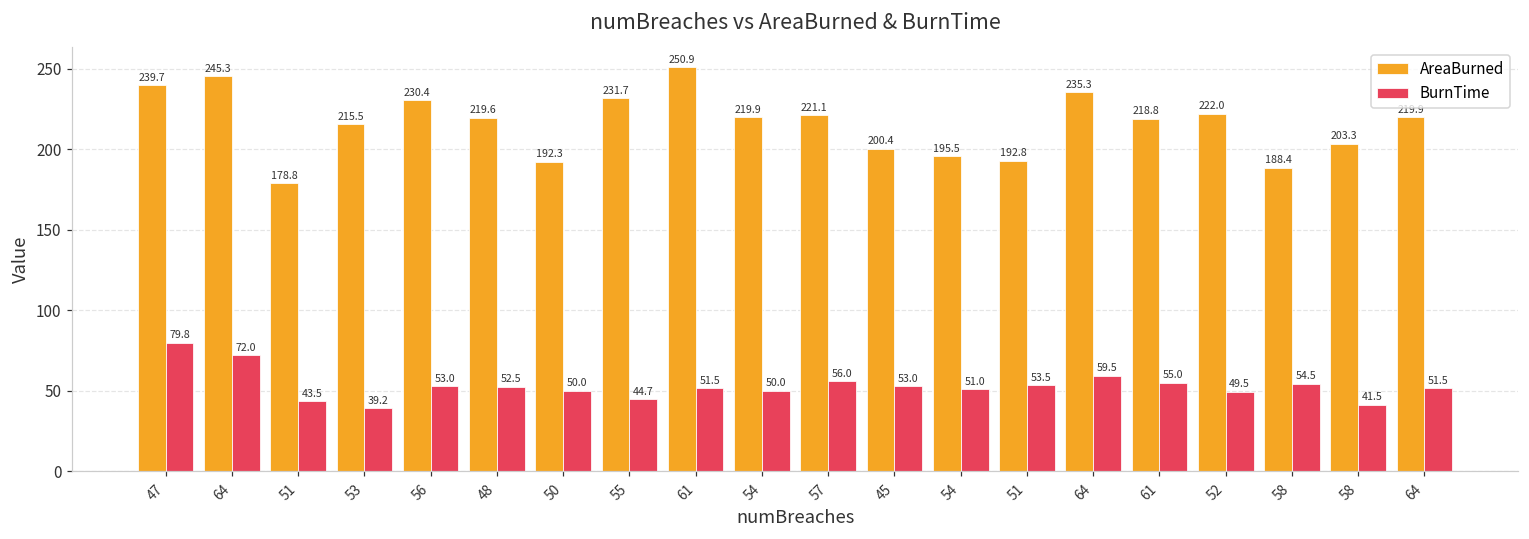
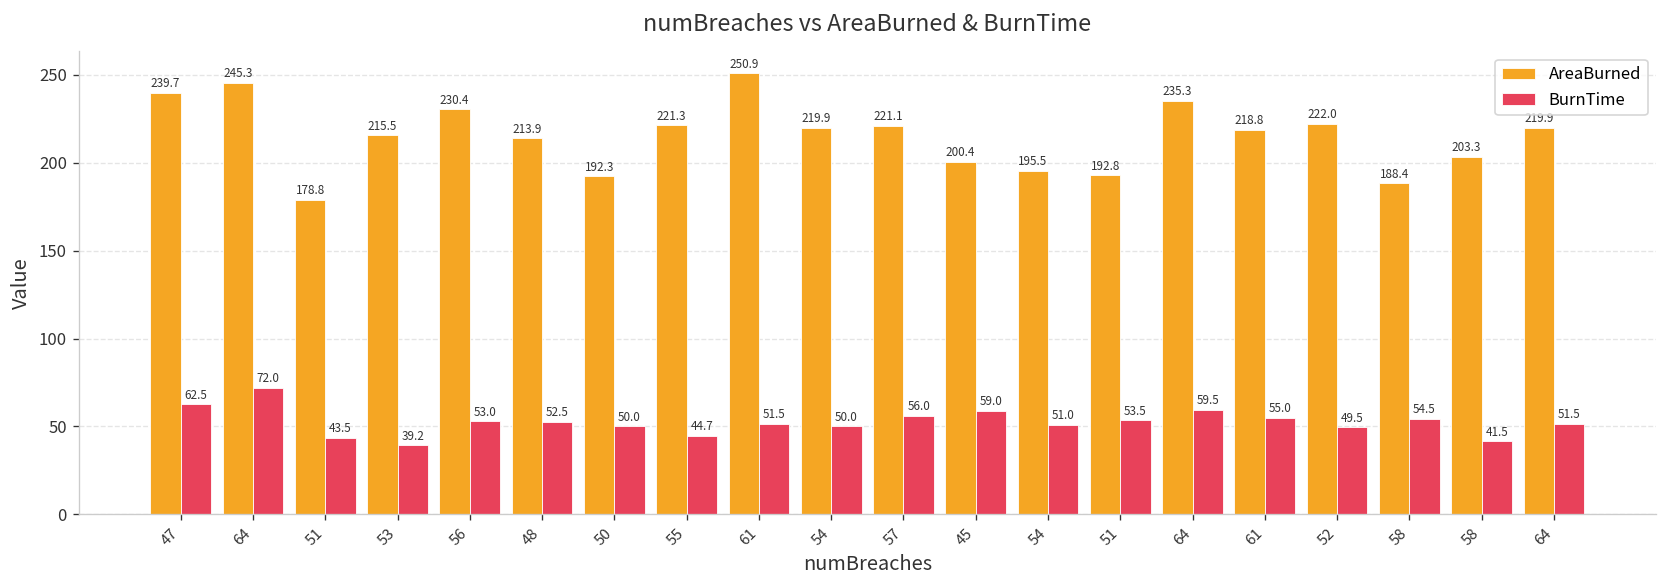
BurnTime, 47: 79.8 -> 62.5
AreaBurned, 48: 219.6 -> 213.9
AreaBurned, 55: 231.7 -> 221.3
BurnTime, 45: 53.0 -> 59.0
